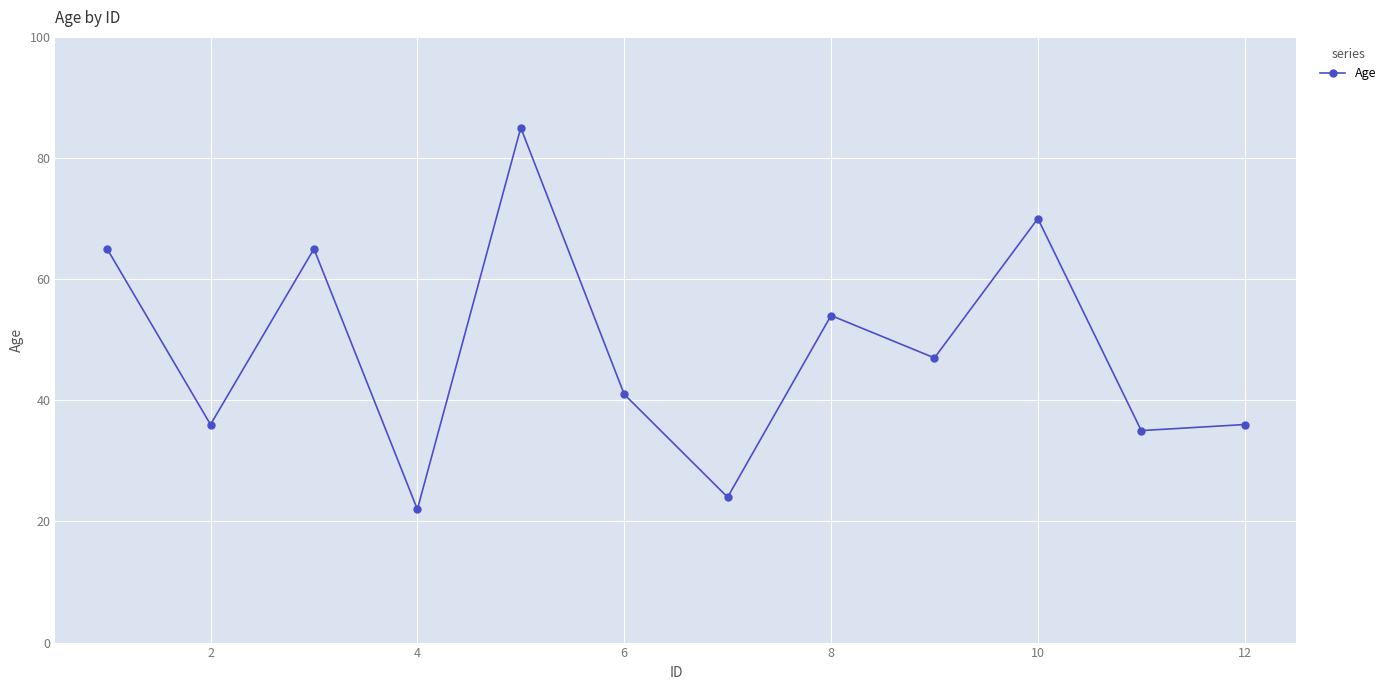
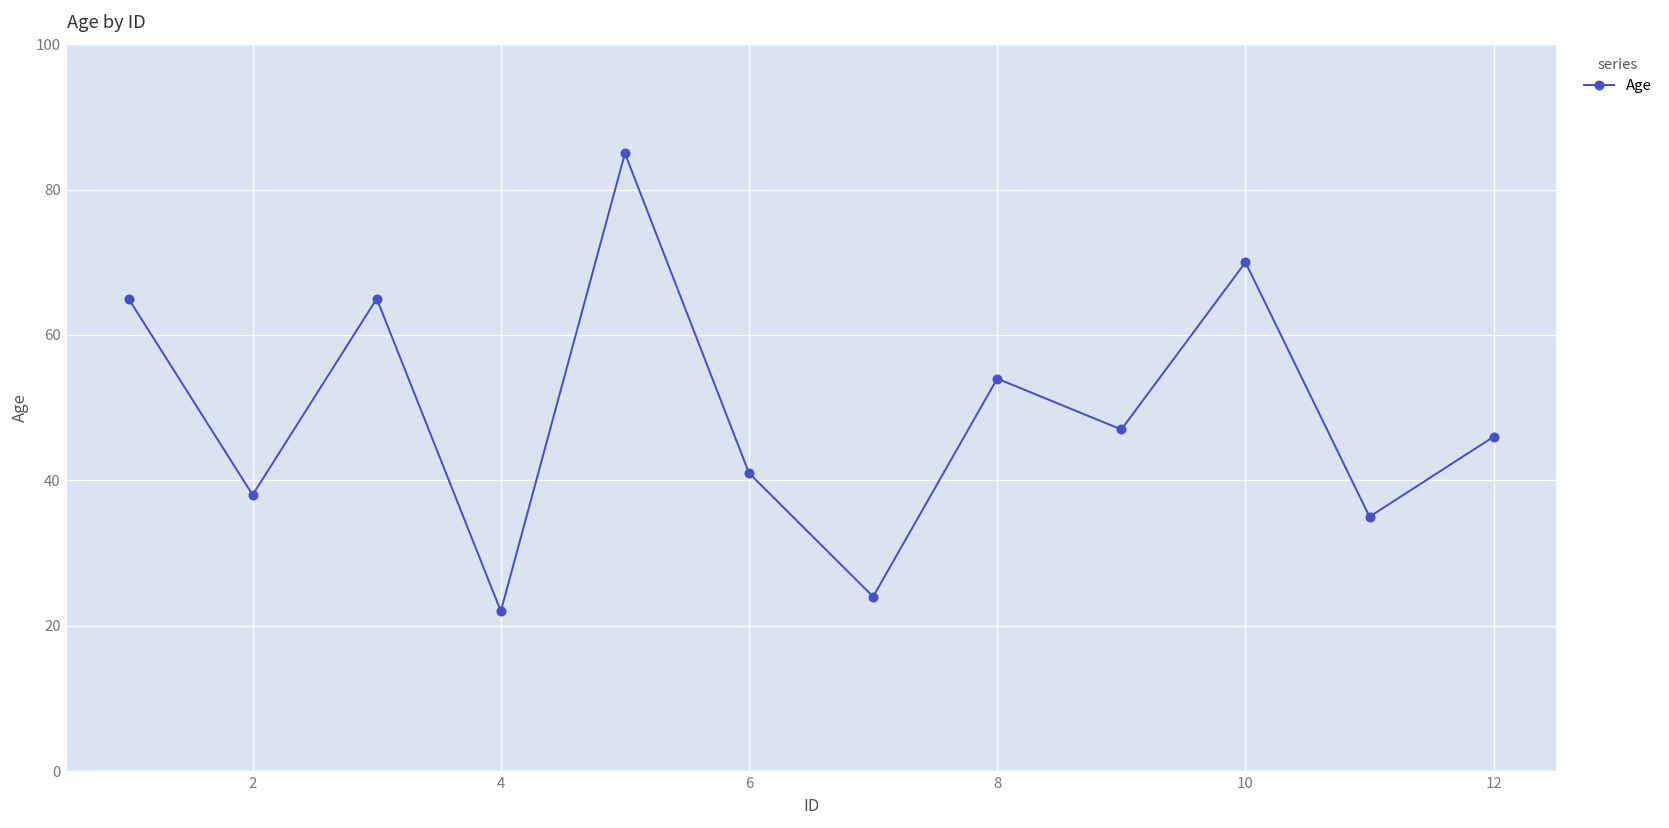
2: 36 -> 38
12: 36 -> 46
